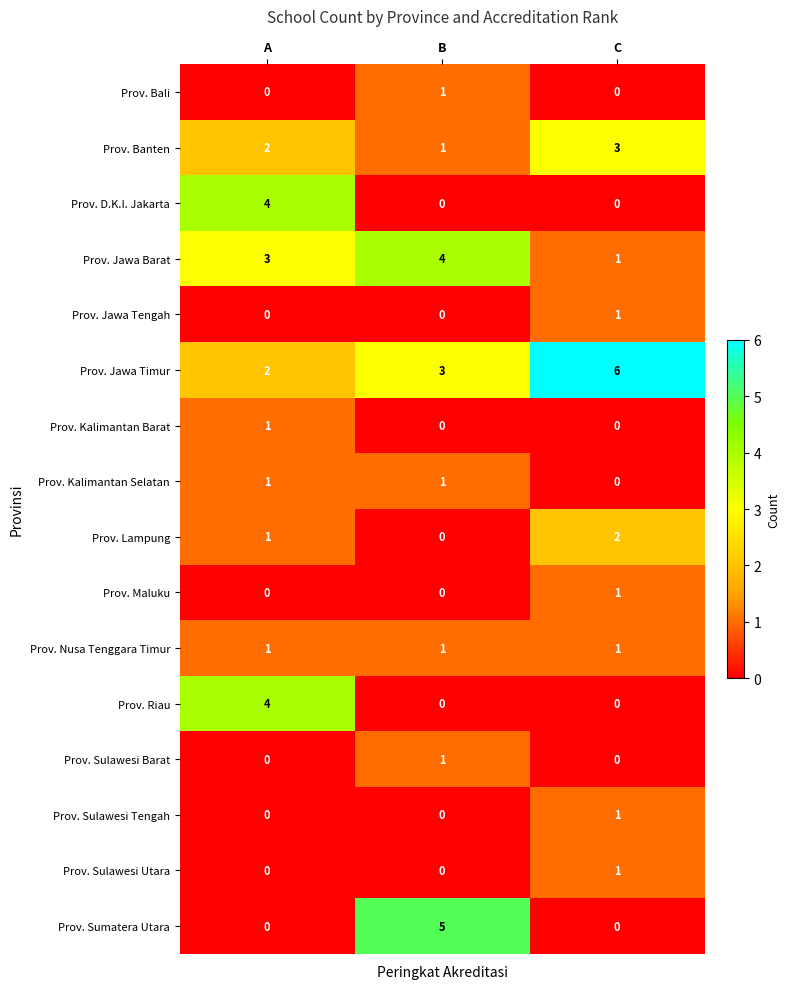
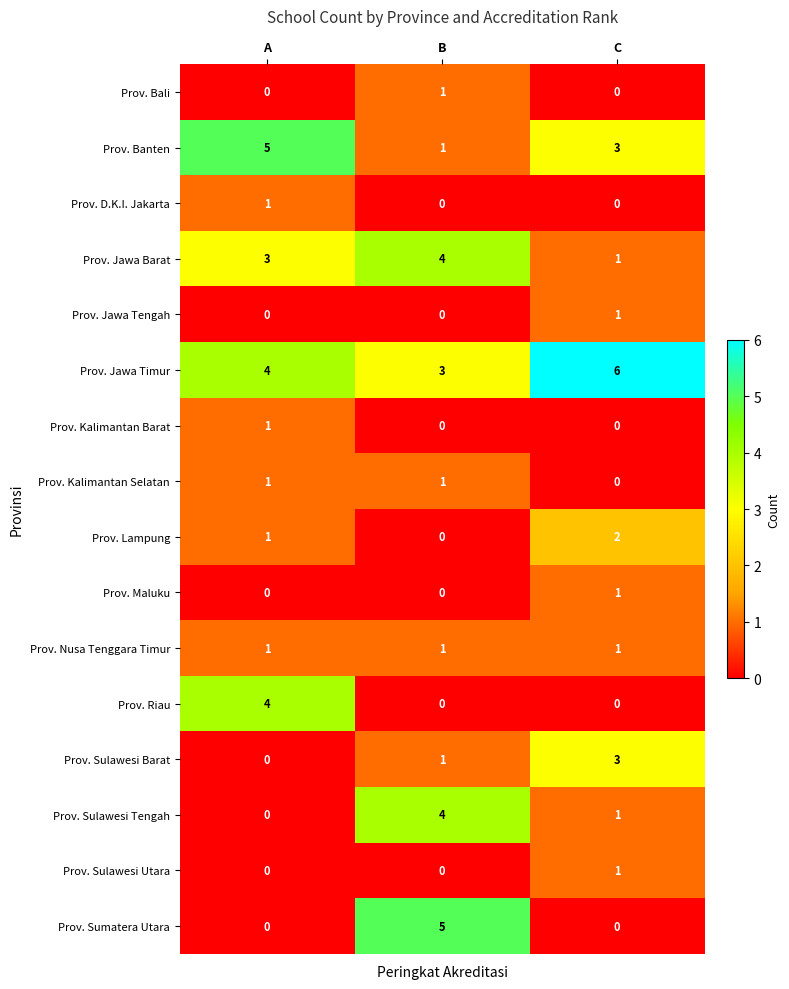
Prov. Banten, A: 2 -> 5
Prov. D.K.I. Jakarta, A: 4 -> 1
Prov. Jawa Timur, A: 2 -> 4
Prov. Sulawesi Barat, C: 0 -> 3
Prov. Sulawesi Tengah, B: 0 -> 4
